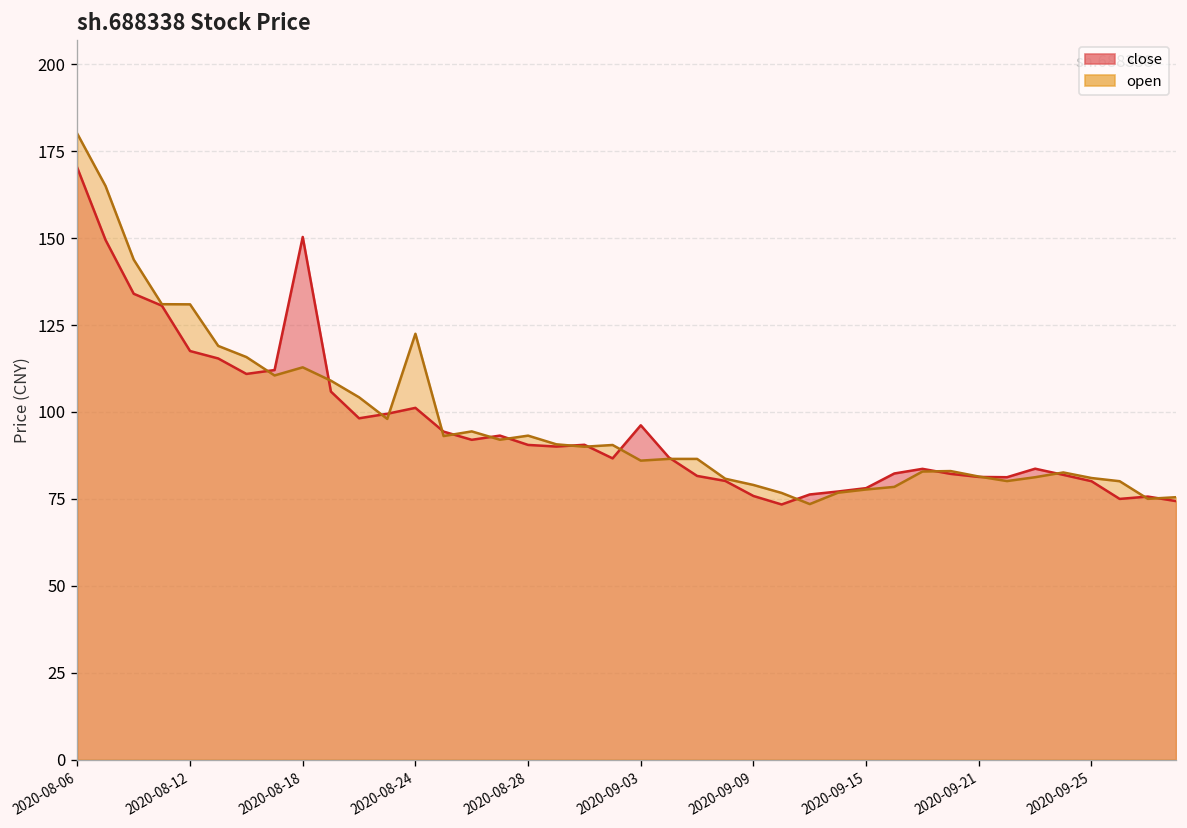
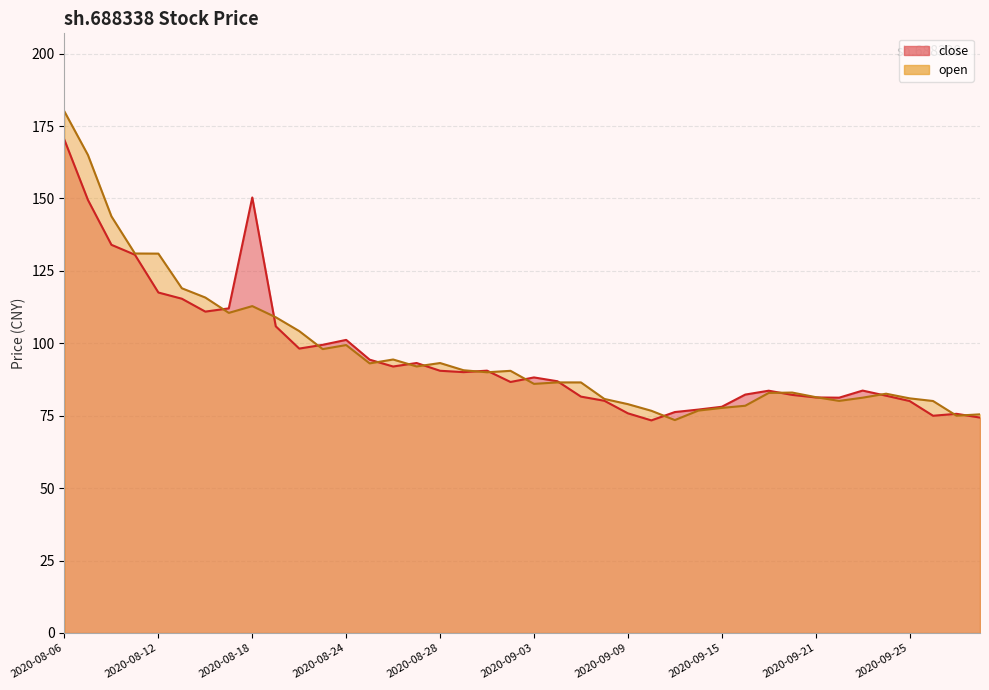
open, 2020-08-24: 123 -> 99
close, 2020-09-03: 96 -> 88
